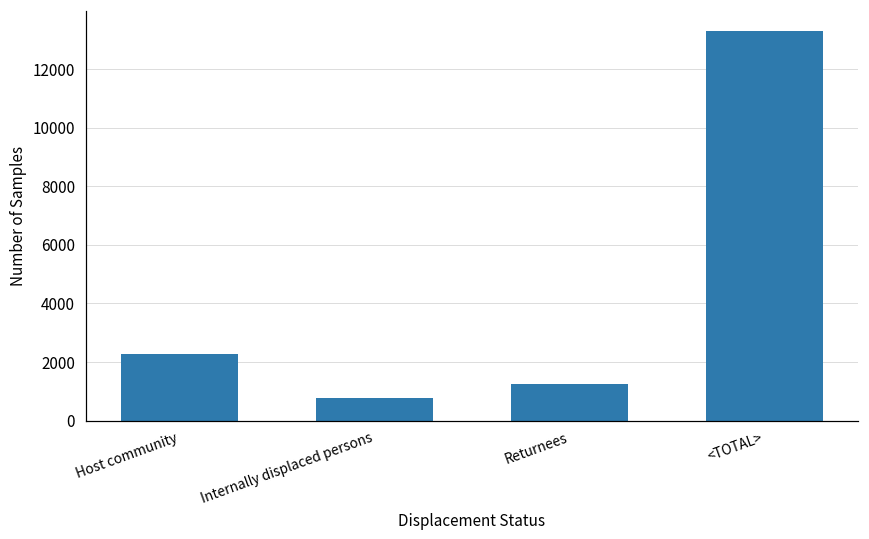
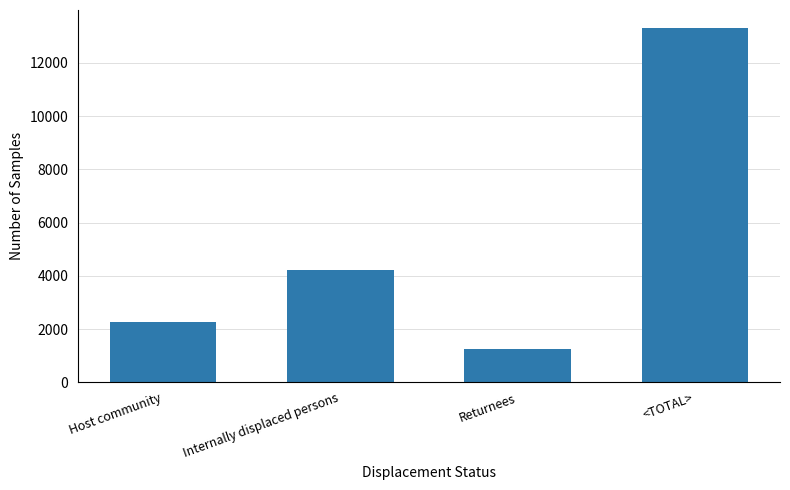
Internally displaced persons: 800 -> 4200
